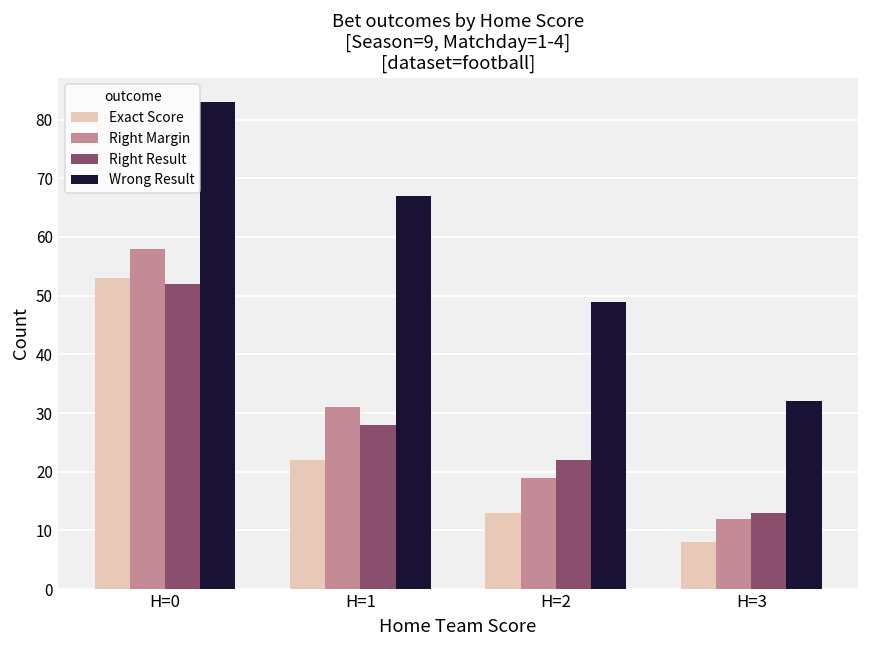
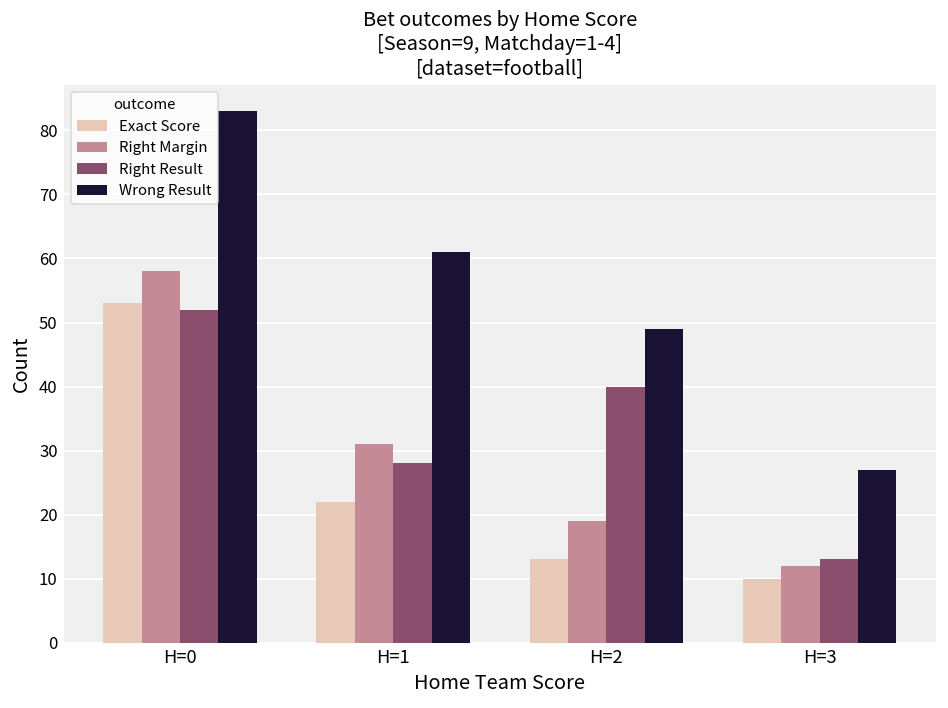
Wrong Result, H=1: 67 -> 61
Right Result, H=2: 22 -> 40
Exact Score, H=3: 8 -> 10
Wrong Result, H=3: 32 -> 27
